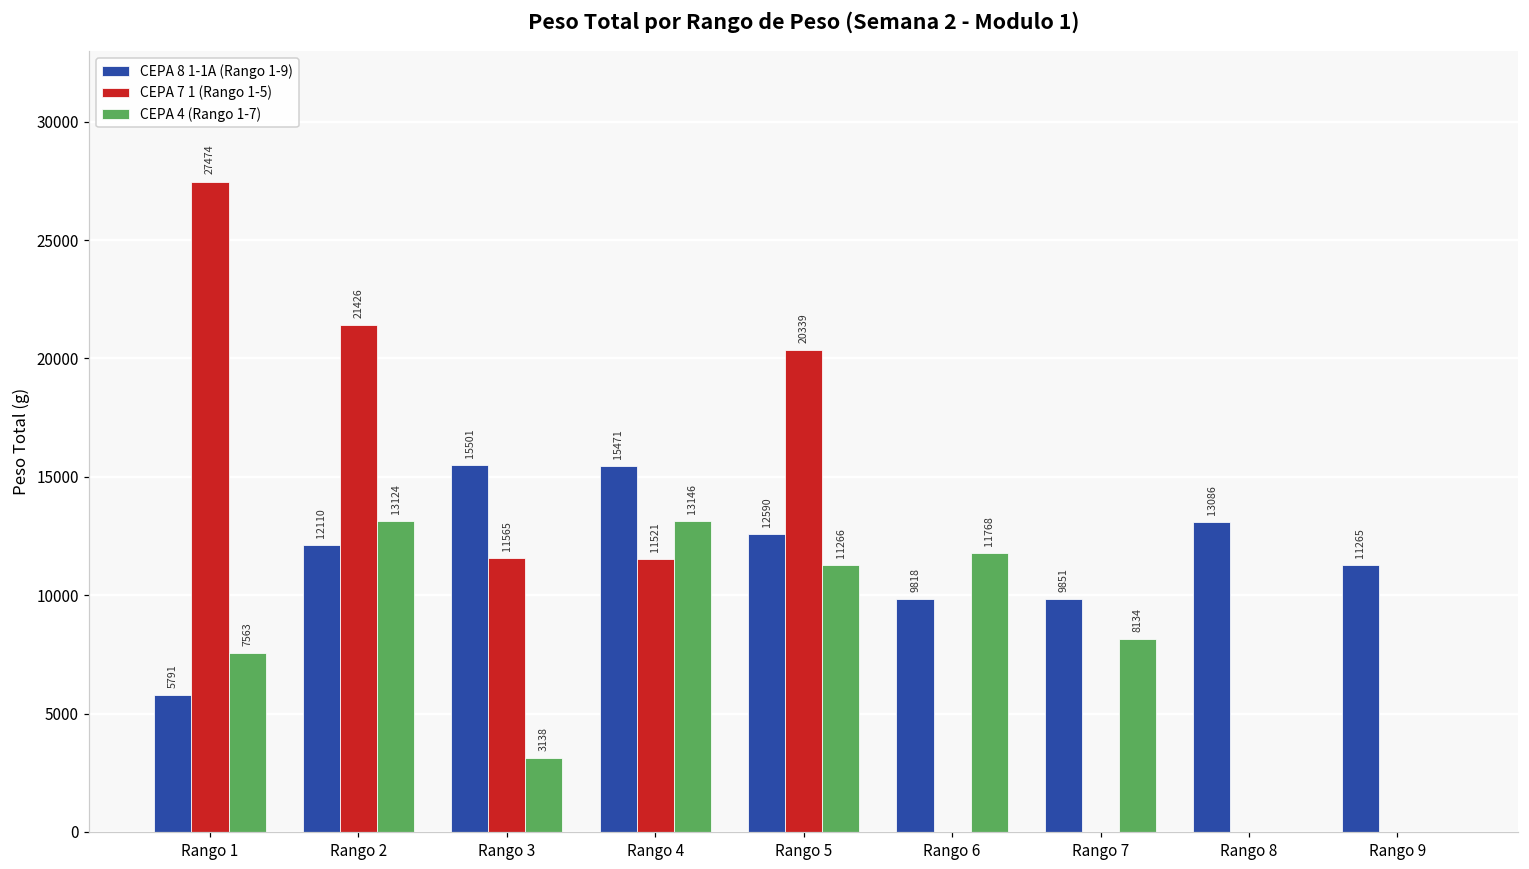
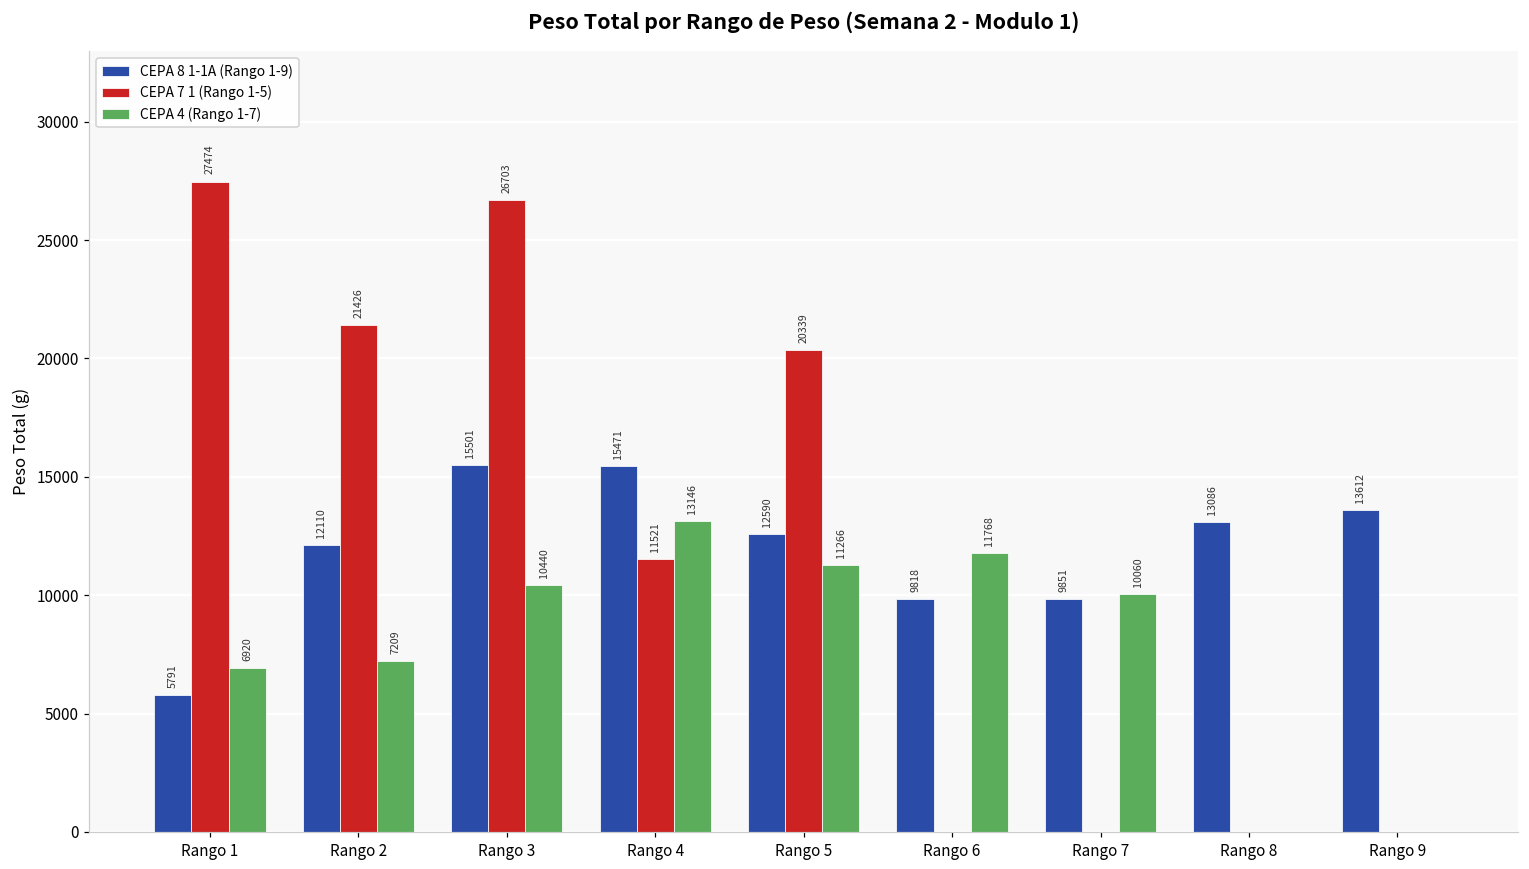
CEPA 4 (Rango 1-7), Rango 1: 7563 -> 6920
CEPA 4 (Rango 1-7), Rango 2: 13124 -> 7209
CEPA 7 1 (Rango 1-5), Rango 3: 11565 -> 26703
CEPA 4 (Rango 1-7), Rango 3: 3138 -> 10440
CEPA 4 (Rango 1-7), Rango 7: 8134 -> 10060
CEPA 8 1-1A (Rango 1-9), Rango 9: 11265 -> 13612
